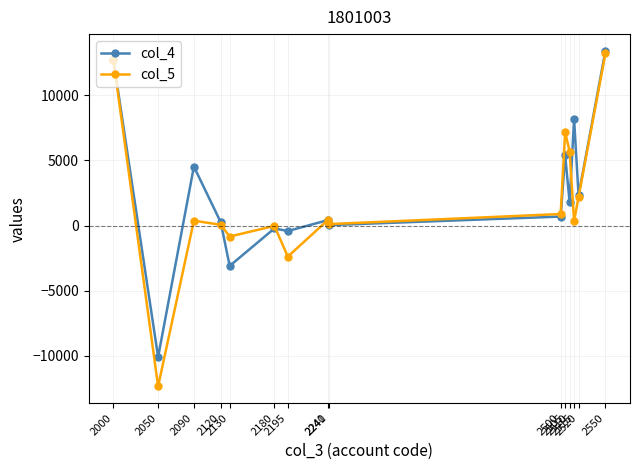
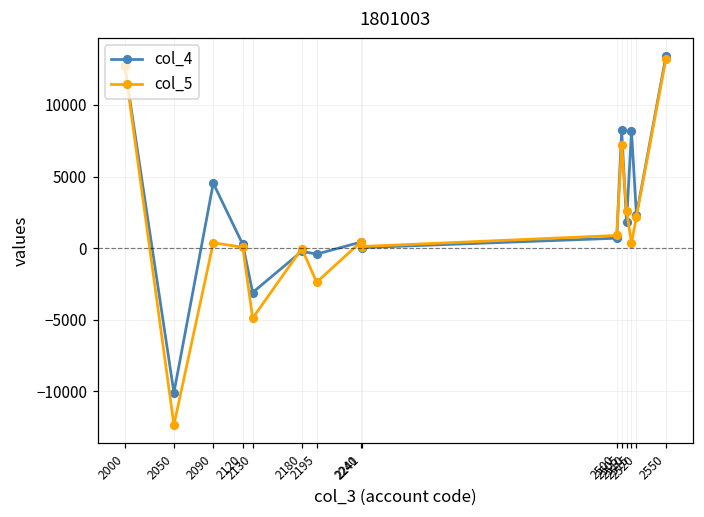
col_5, 2130: -800 -> -4900
col_4, 2505: 5400 -> 8200
col_5, 2510: 5700 -> 2600
